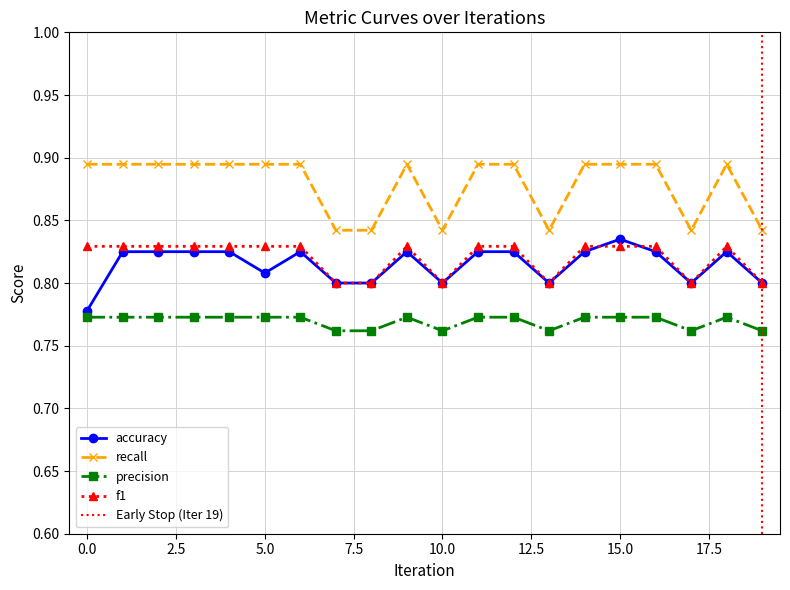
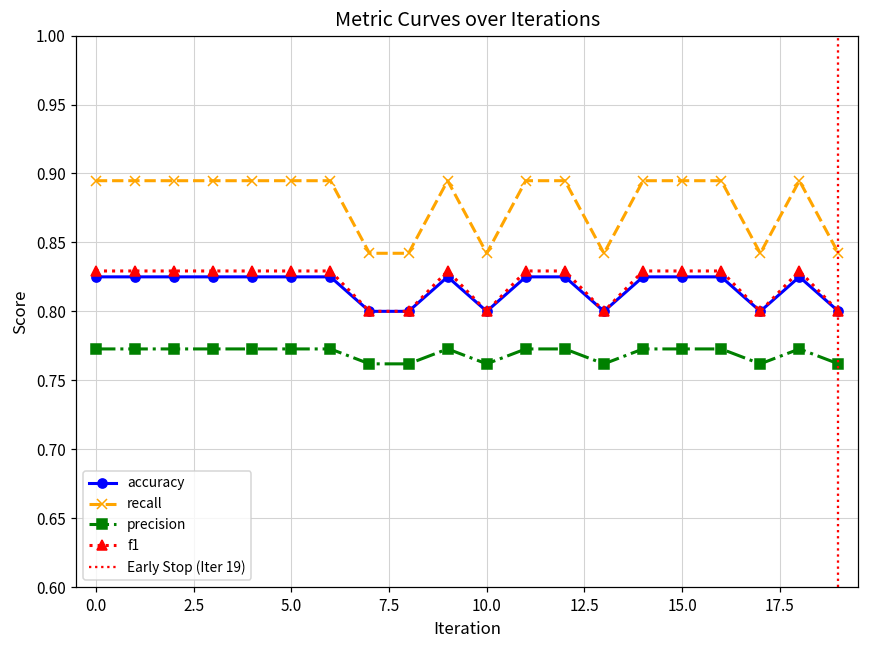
accuracy, 0.0: 0.778 -> 0.825
accuracy, 5.0: 0.808 -> 0.825
accuracy, 15.0: 0.835 -> 0.825
